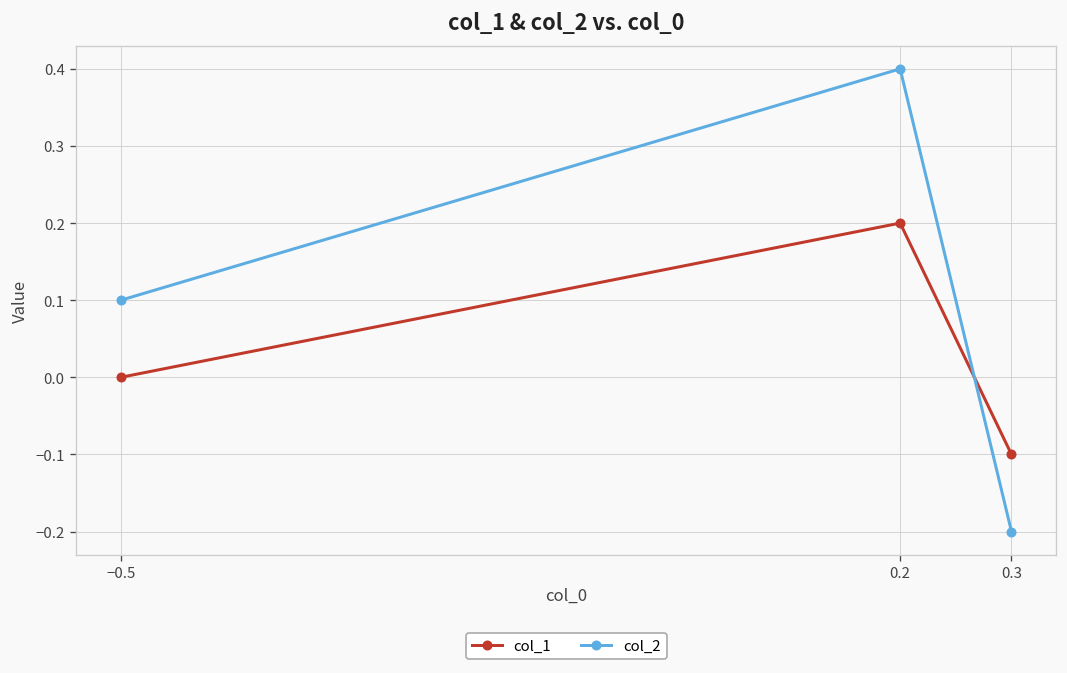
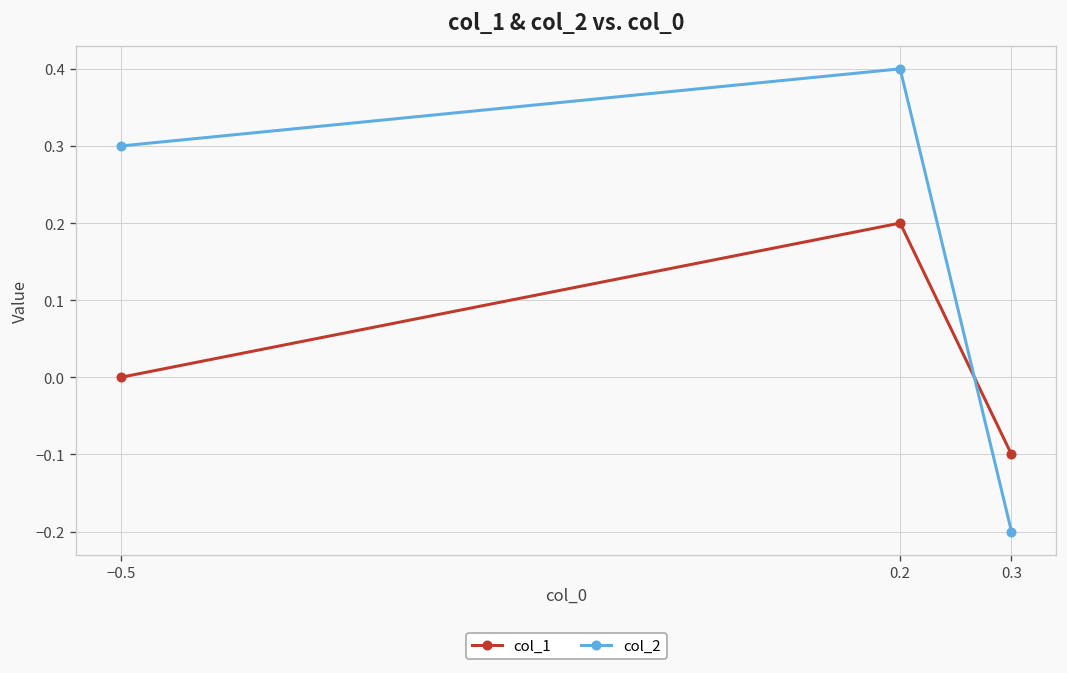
col_2, −0.5: 0.1 -> 0.3
